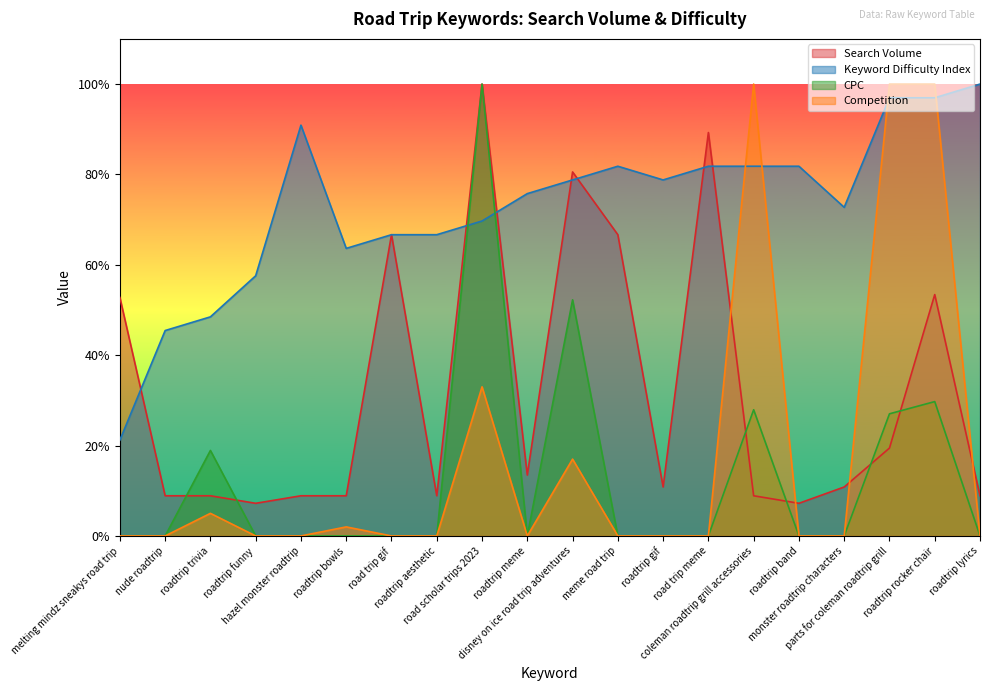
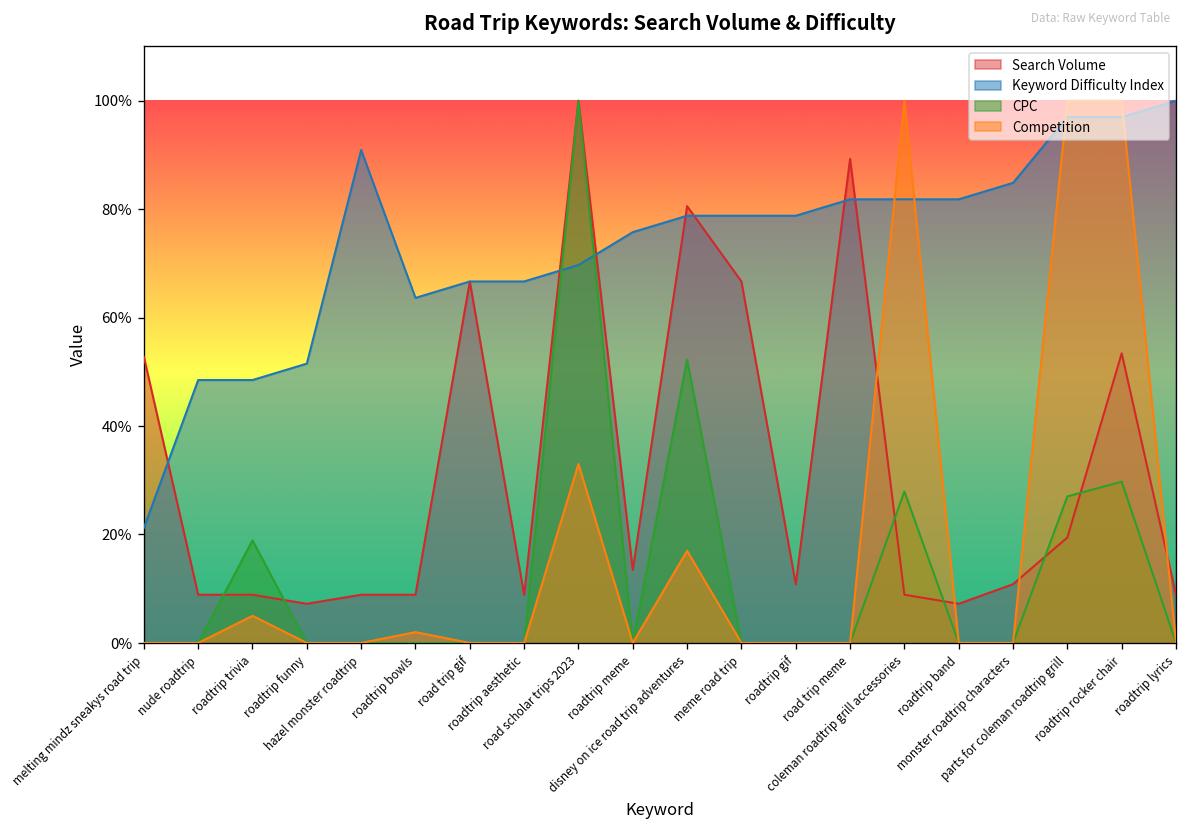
Keyword Difficulty Index, nude roadtrip: 45% -> 48%
Keyword Difficulty Index, roadtrip funny: 58% -> 52%
Keyword Difficulty Index, meme road trip: 82% -> 79%
Keyword Difficulty Index, monster roadtrip characters: 73% -> 85%
